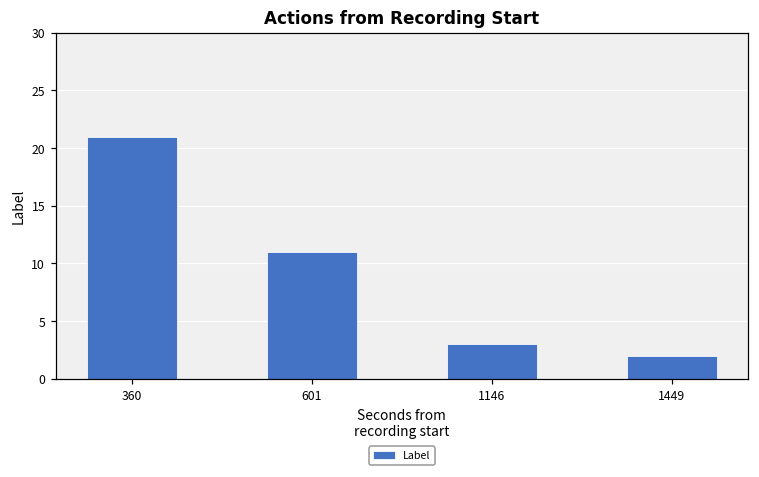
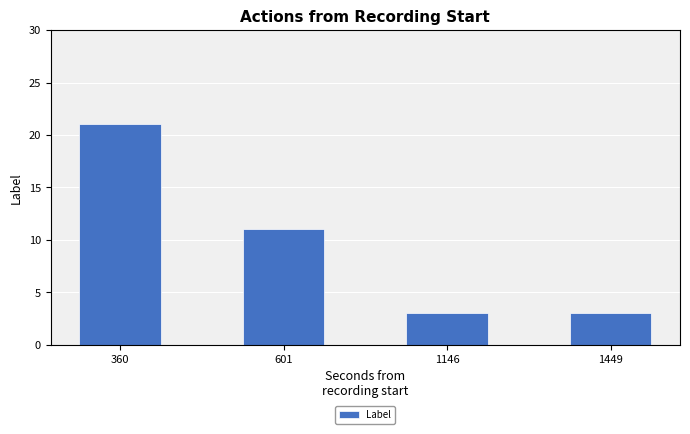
1449: 2 -> 3
